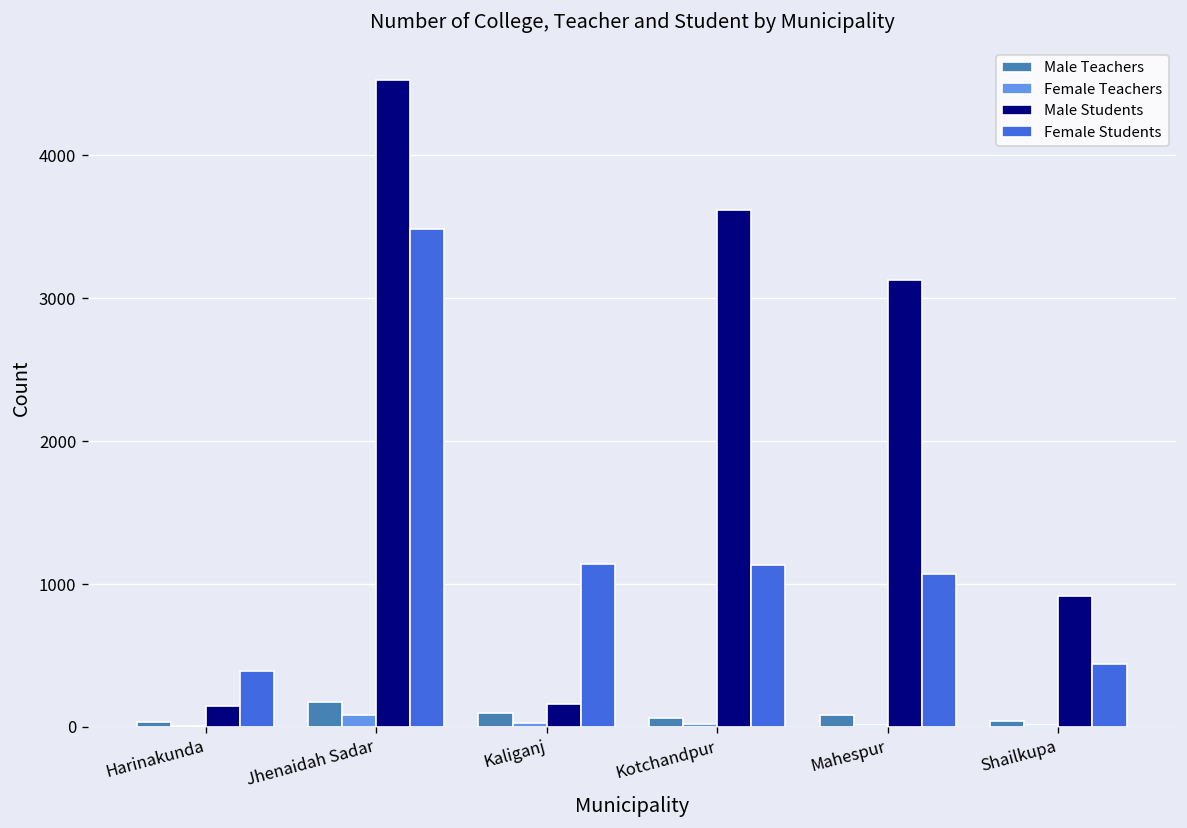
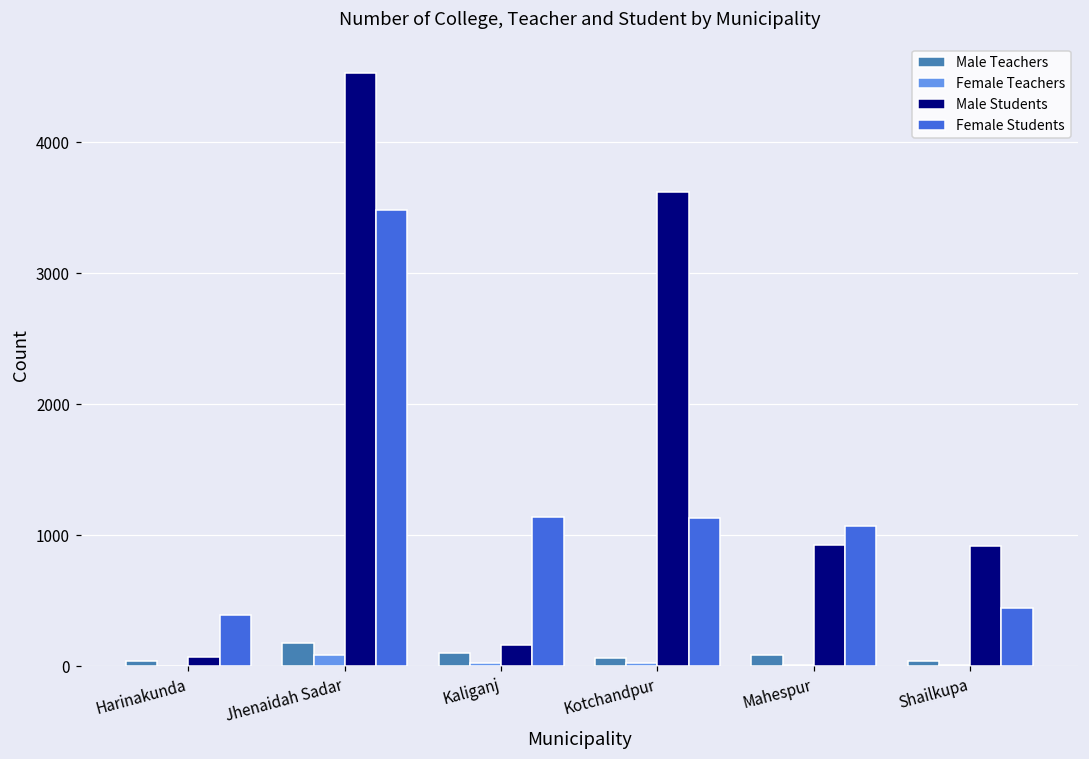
Male Students, Harinakunda: 150 -> 80
Male Students, Mahespur: 3130 -> 930
